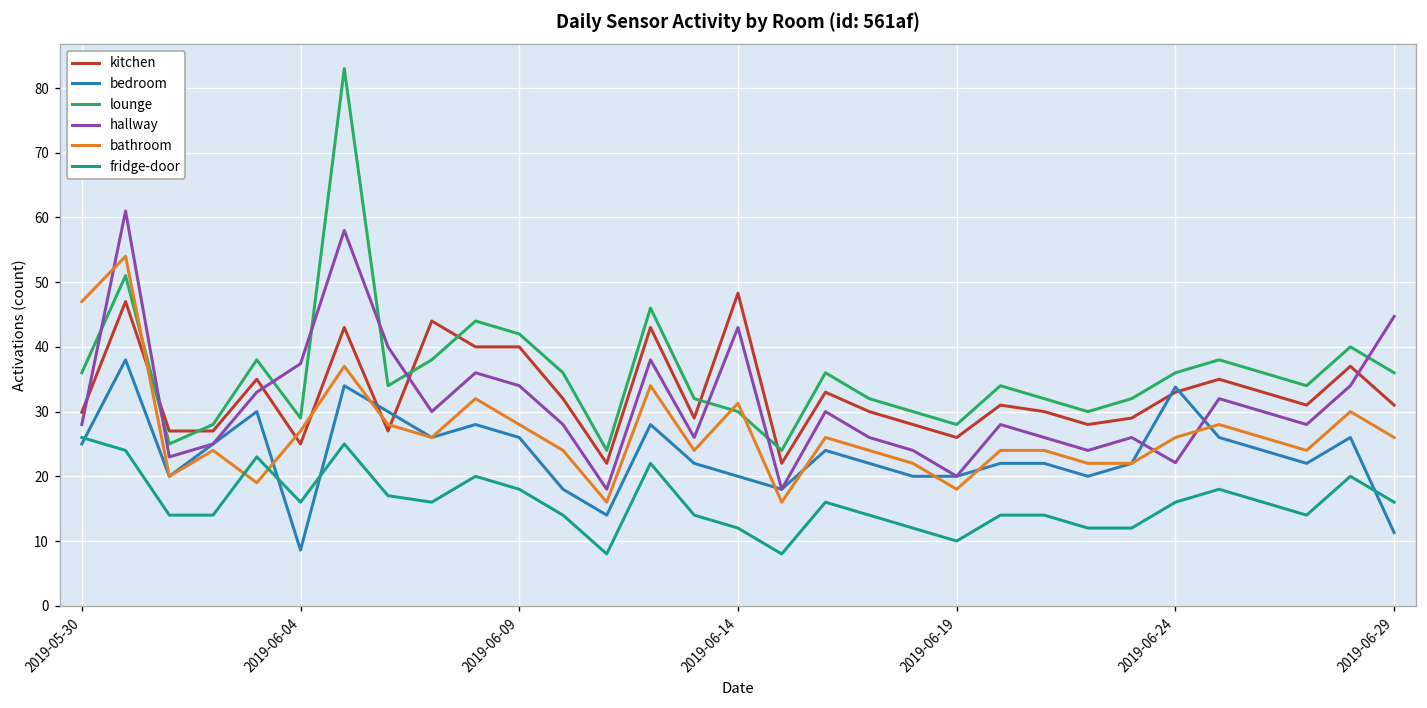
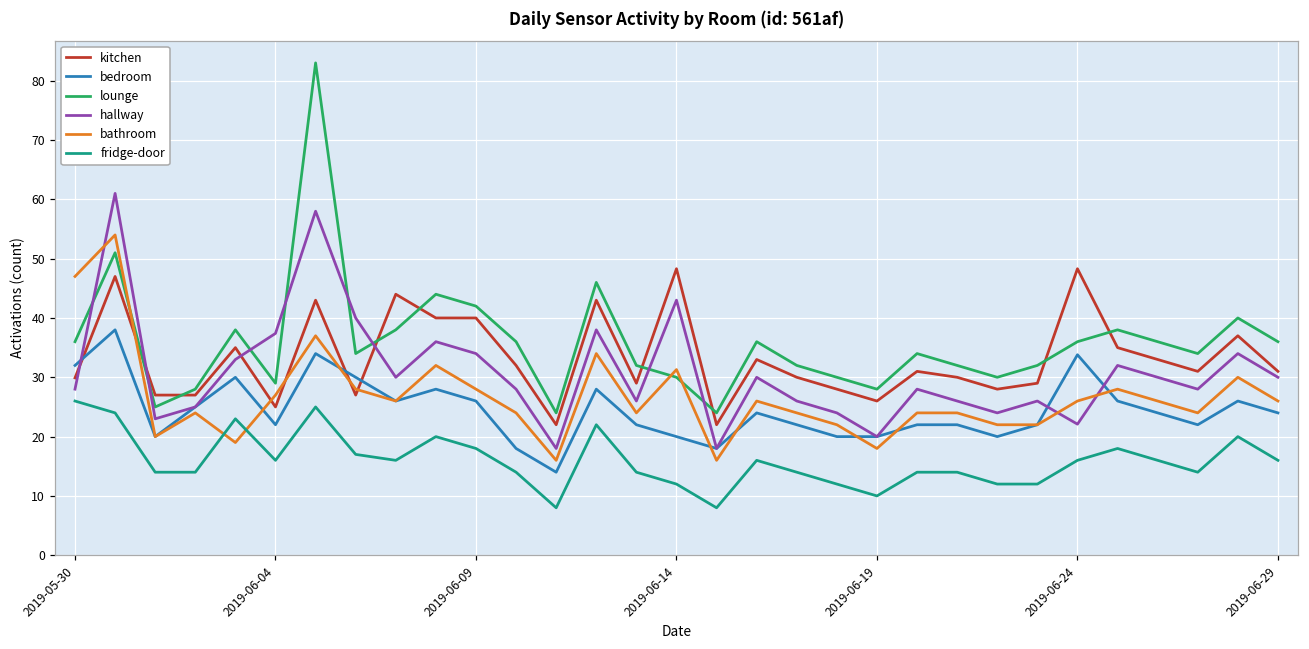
bedroom, 2019-05-30: 25 -> 32
bedroom, 2019-06-04: 9 -> 22
kitchen, 2019-06-24: 33 -> 48
bedroom, 2019-06-29: 11 -> 24
hallway, 2019-06-29: 45 -> 30
